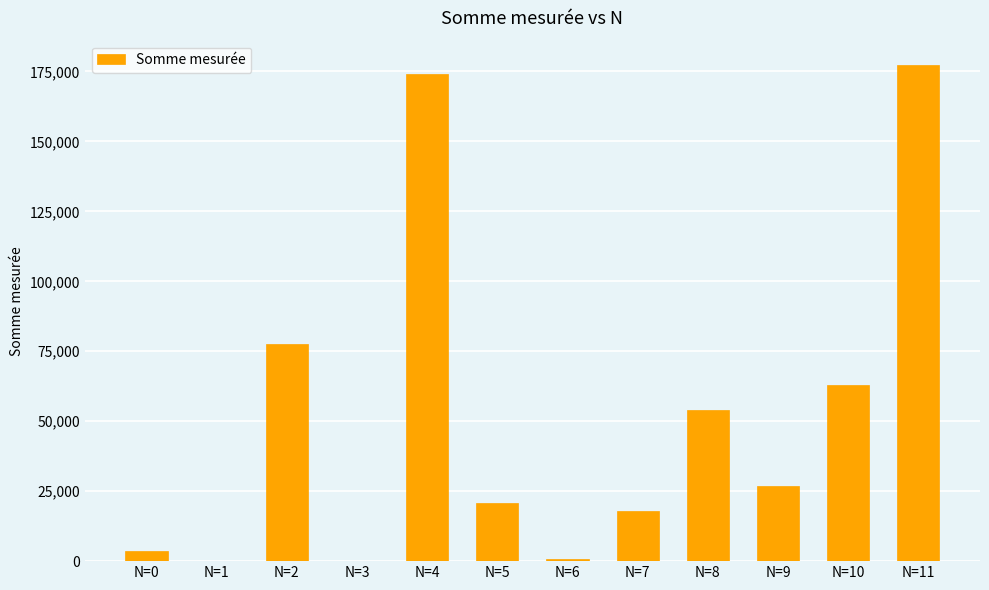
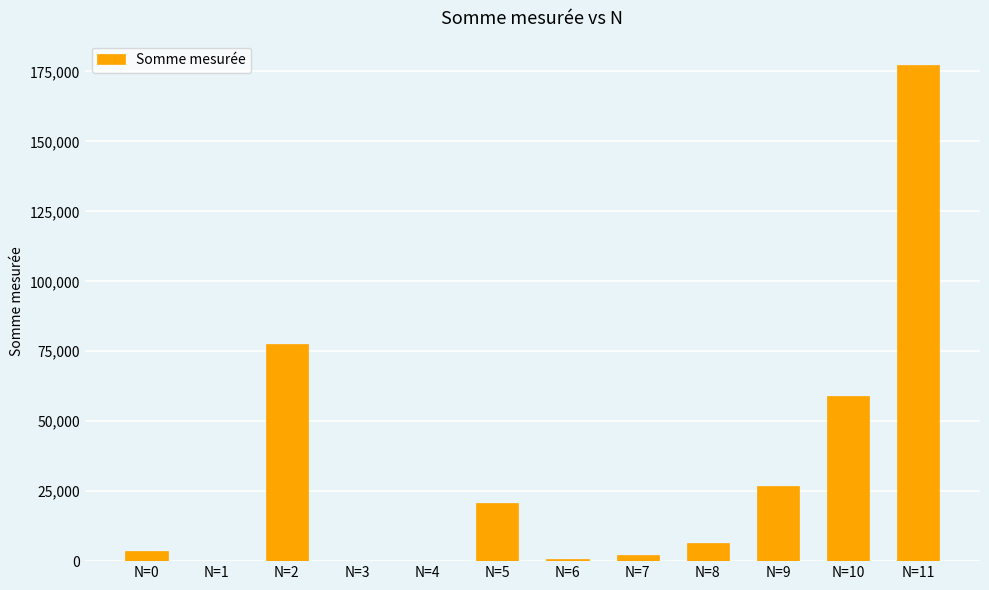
N=4: 174,000 -> 0
N=7: 18,000 -> 2,000
N=8: 54,000 -> 7,000
N=10: 63,000 -> 59,000
